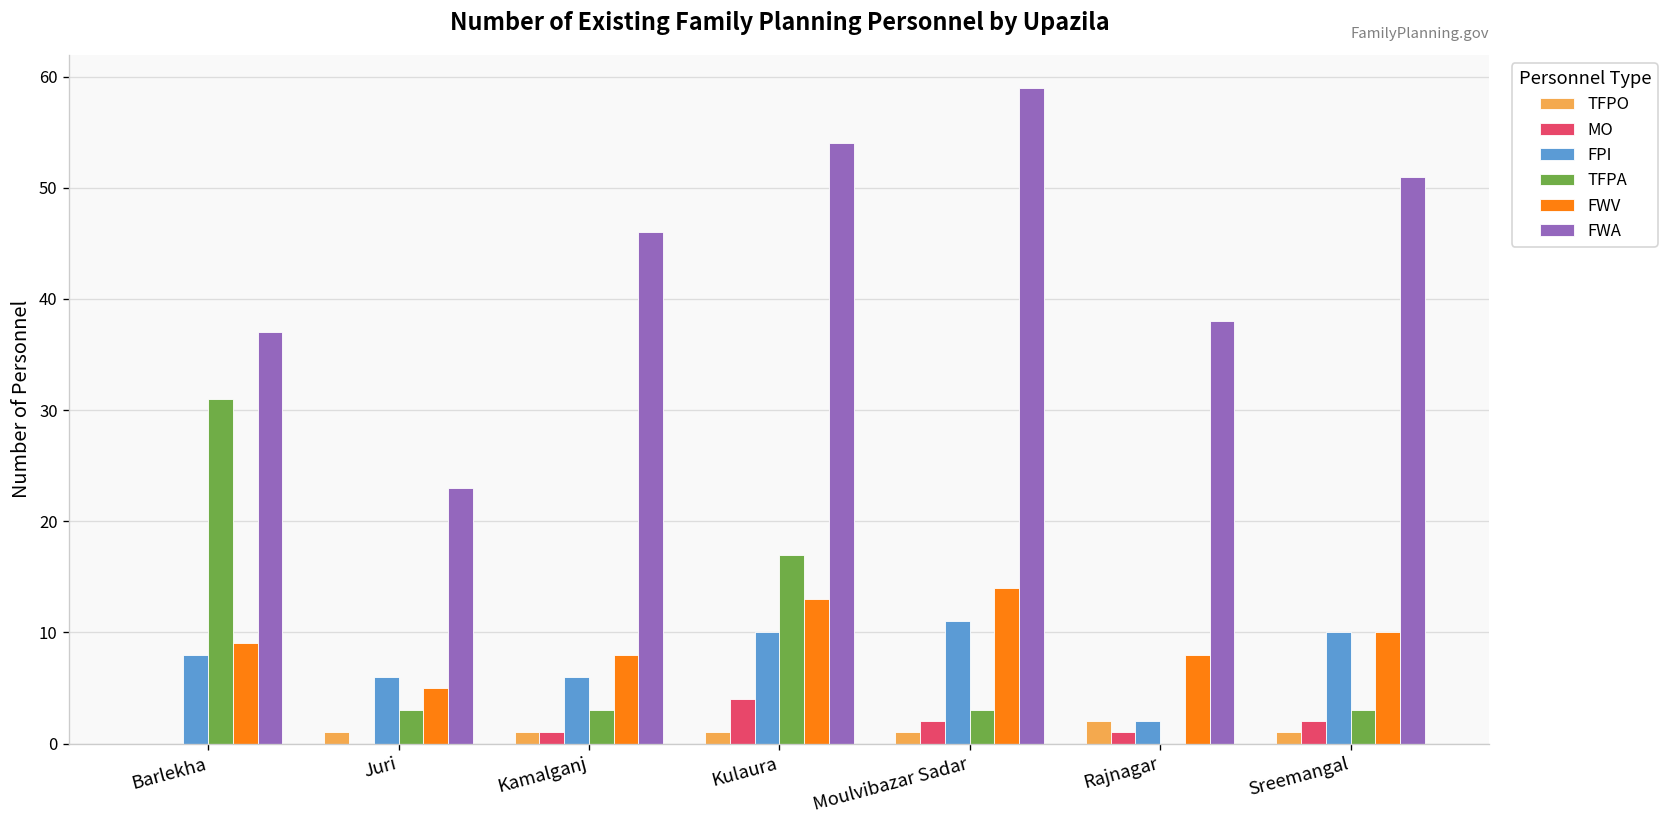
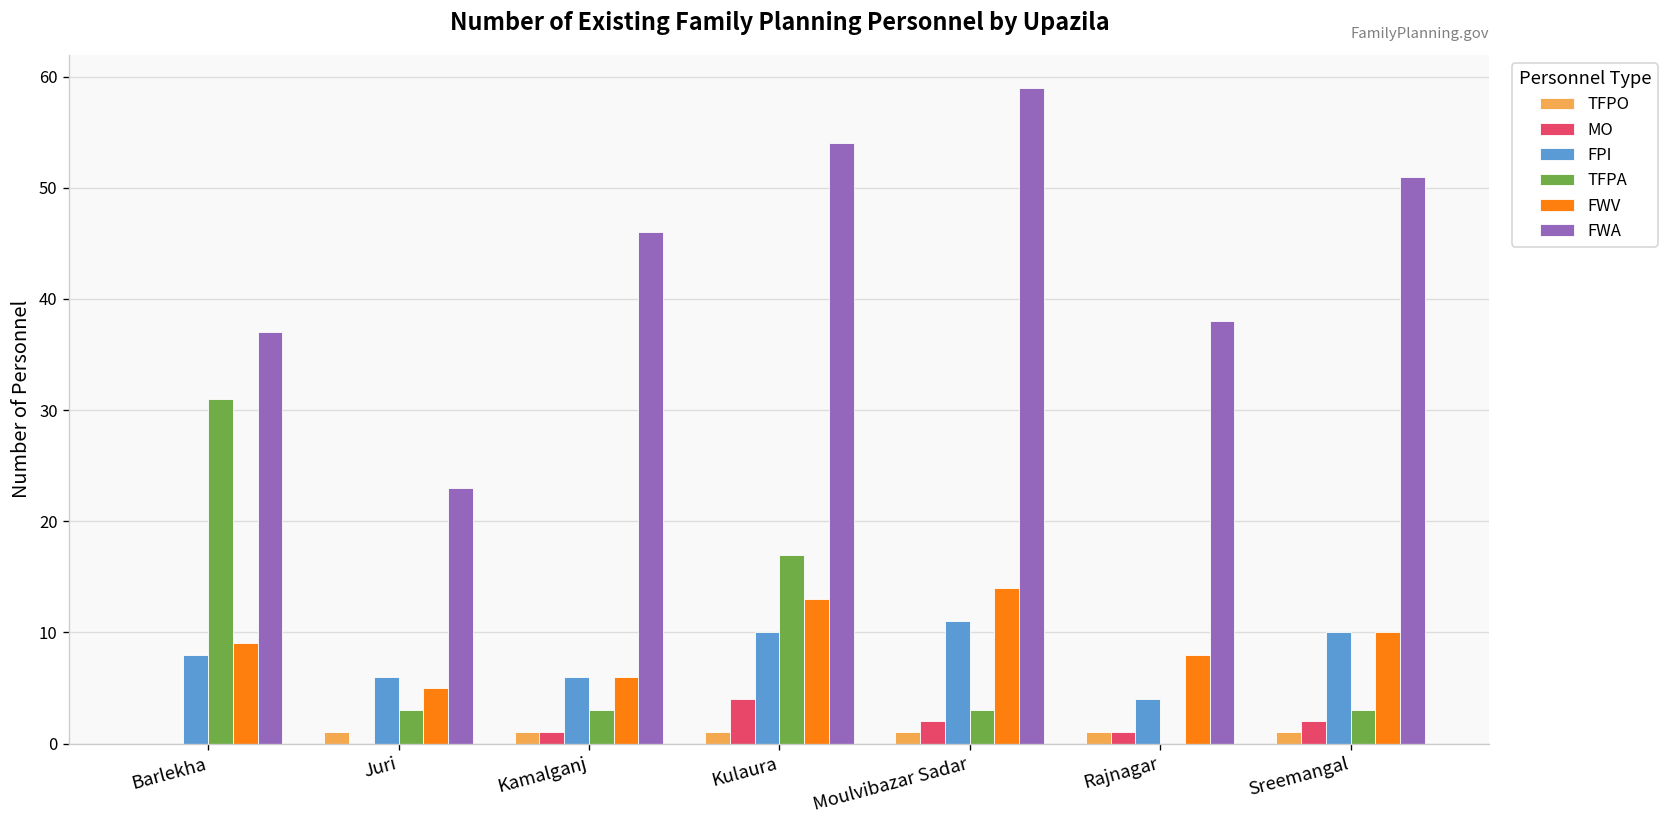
FWV, Kamalganj: 8 -> 6
TFPO, Rajnagar: 2 -> 1
FPI, Rajnagar: 2 -> 4
